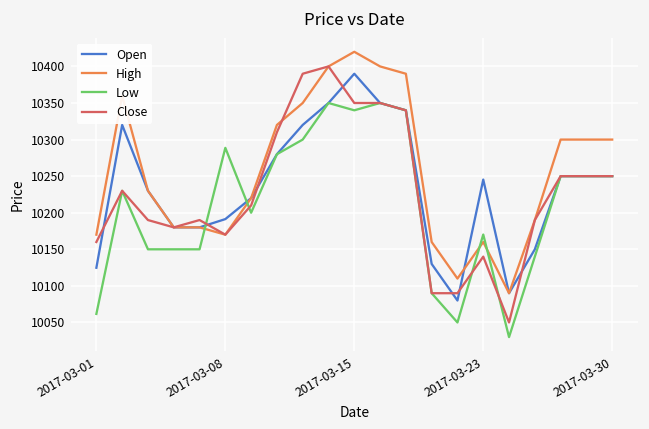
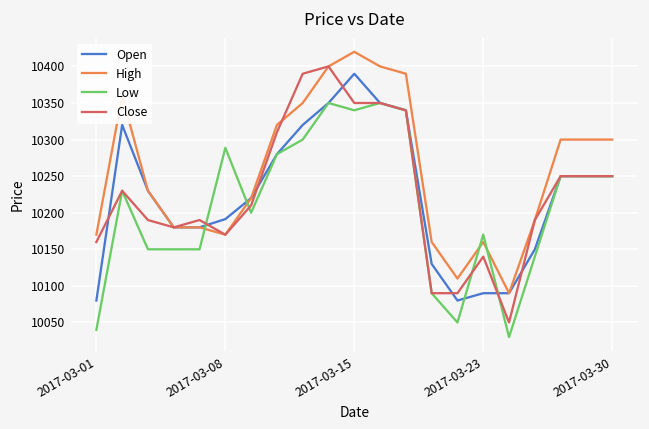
Open, 2017-03-01: 10120 -> 10080
Low, 2017-03-01: 10060 -> 10040
Open, 2017-03-23: 10250 -> 10090
